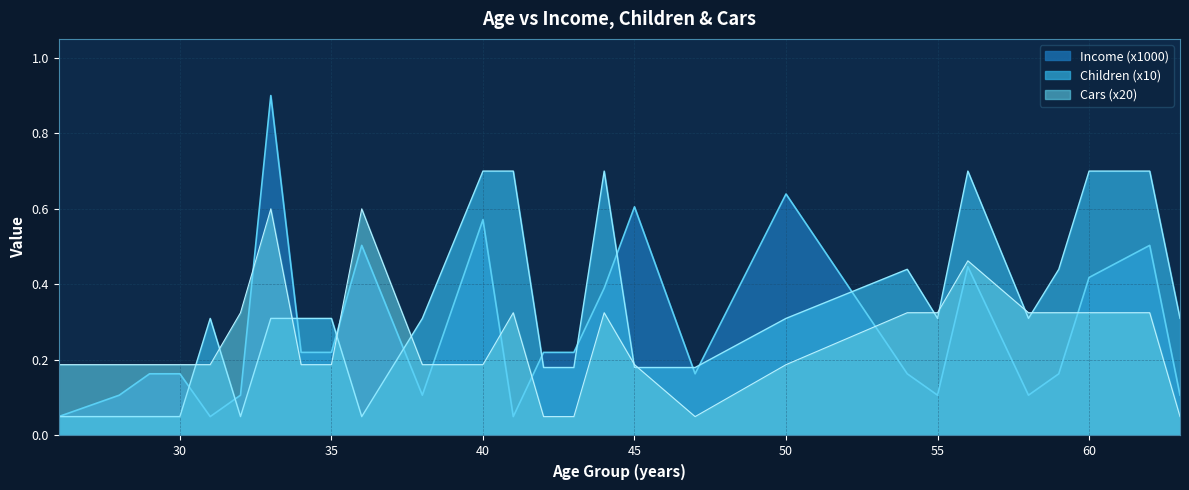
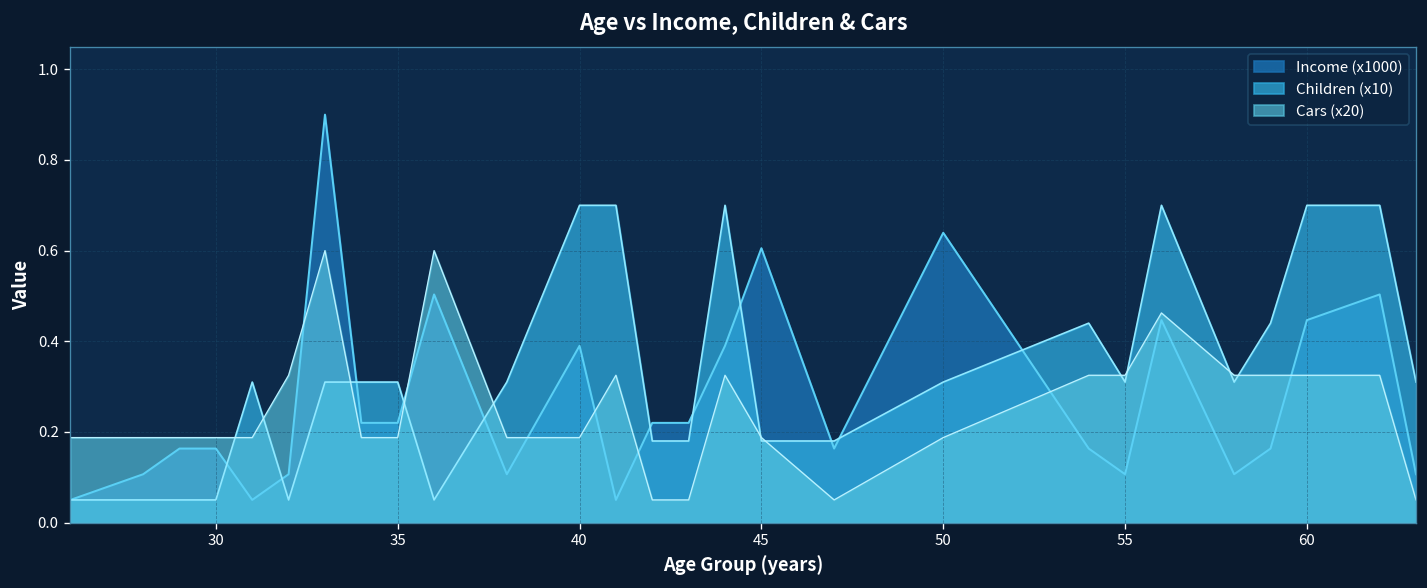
Income (x1000), 40: 0.57 -> 0.39
Income (x1000), 60: 0.42 -> 0.45
